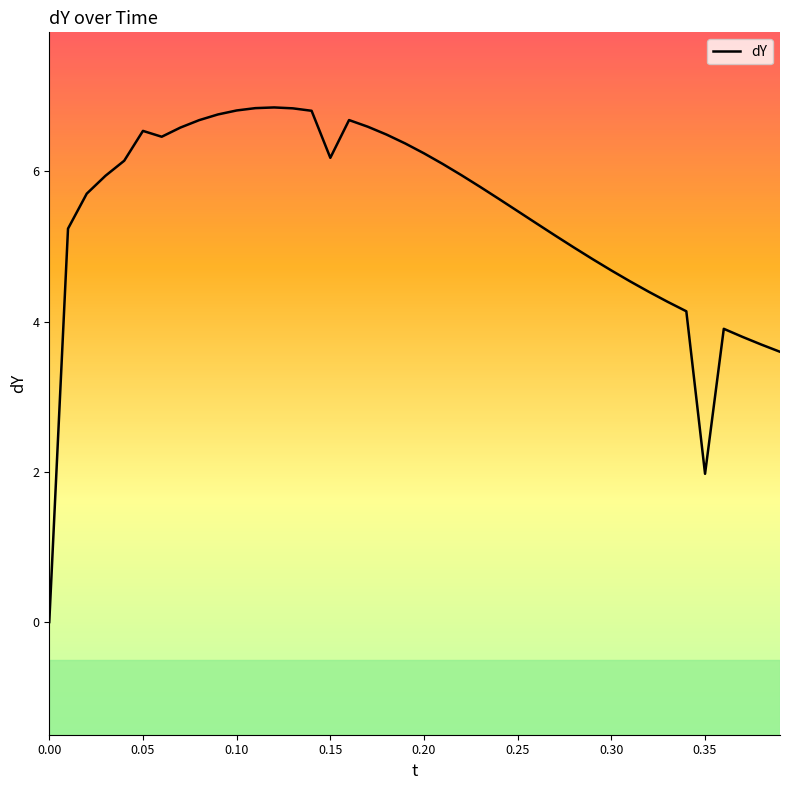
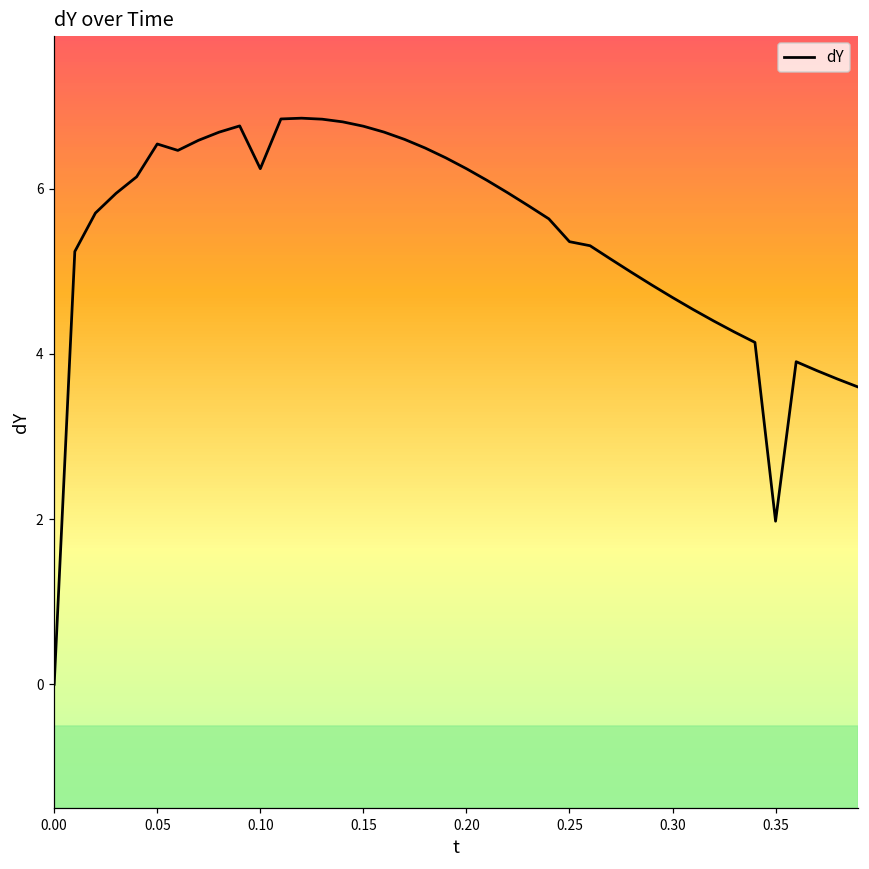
0.10: 6.8 -> 6.2
0.15: 6.2 -> 6.8
0.25: 5.5 -> 5.4
